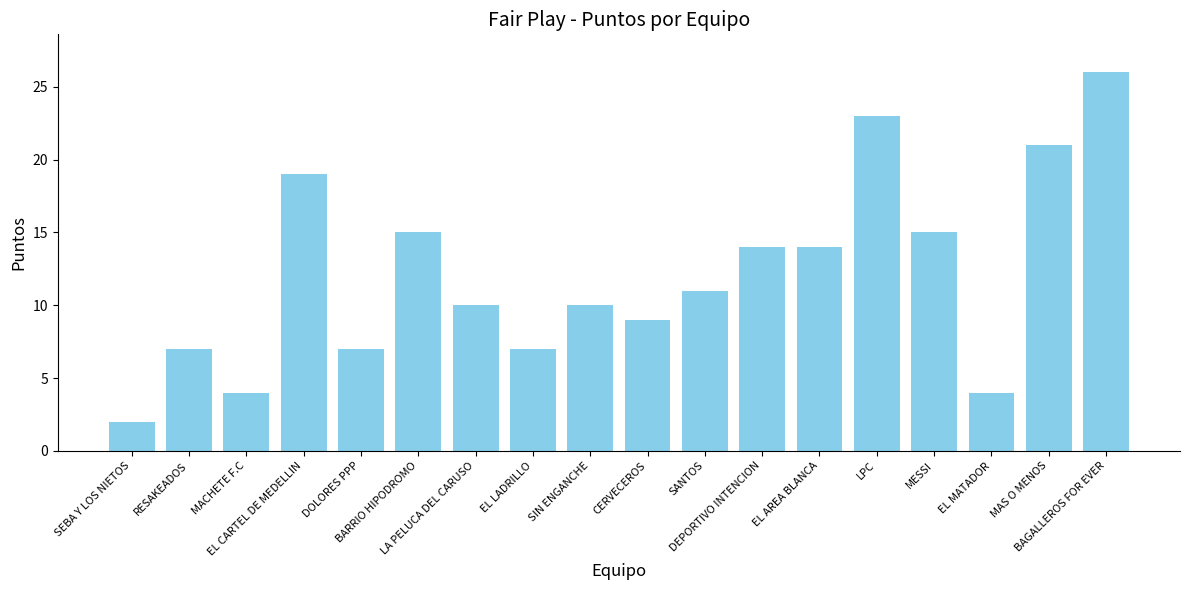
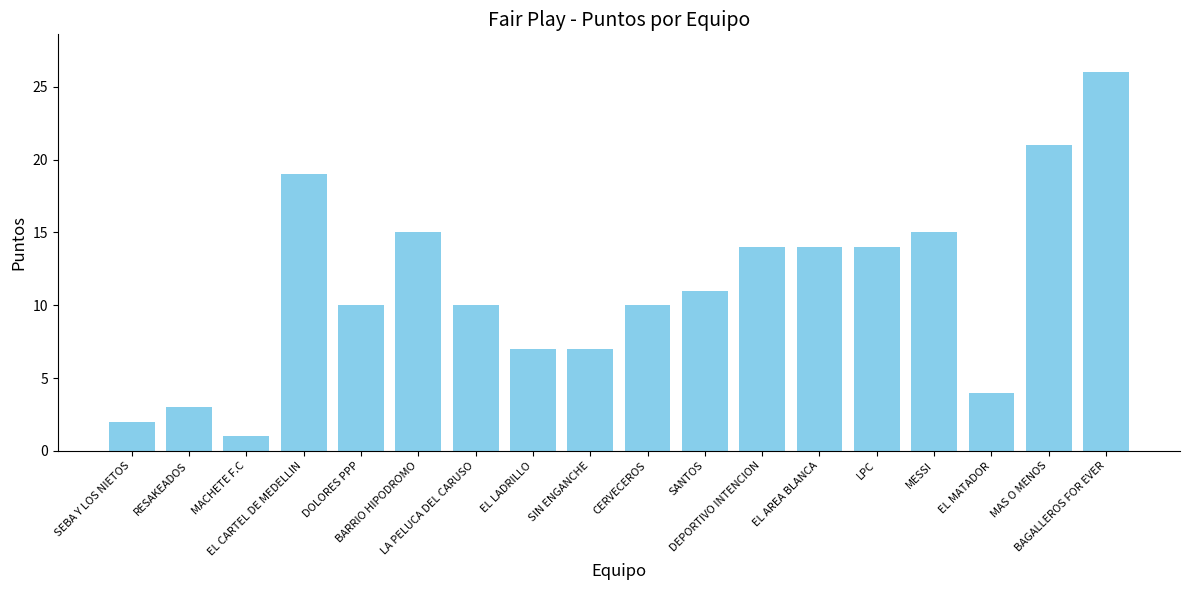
RESAKEADOS: 7 -> 3
MACHETE F.C: 4 -> 1
DOLORES PPP: 7 -> 10
SIN ENGANCHE: 10 -> 7
CERVECEROS: 9 -> 10
LPC: 23 -> 14
